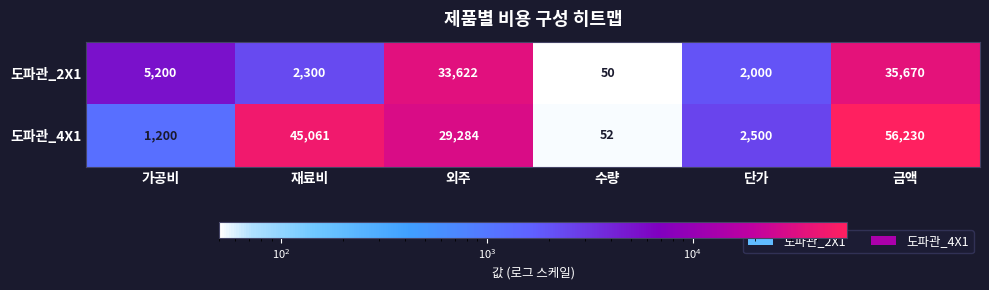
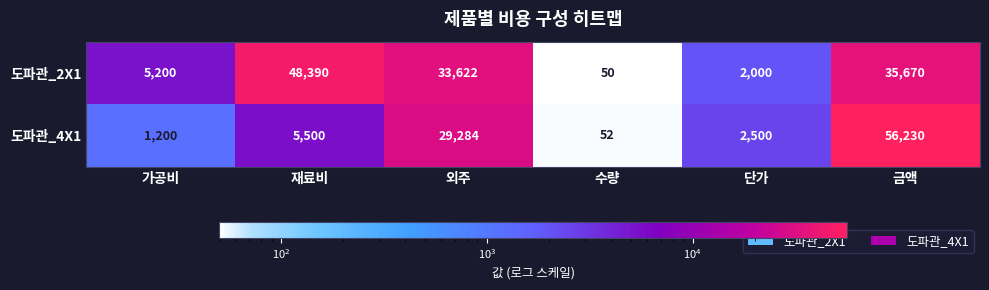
도파관_2X1, 재료비: 2,300 -> 48,390
도파관_4X1, 재료비: 45,061 -> 5,500
